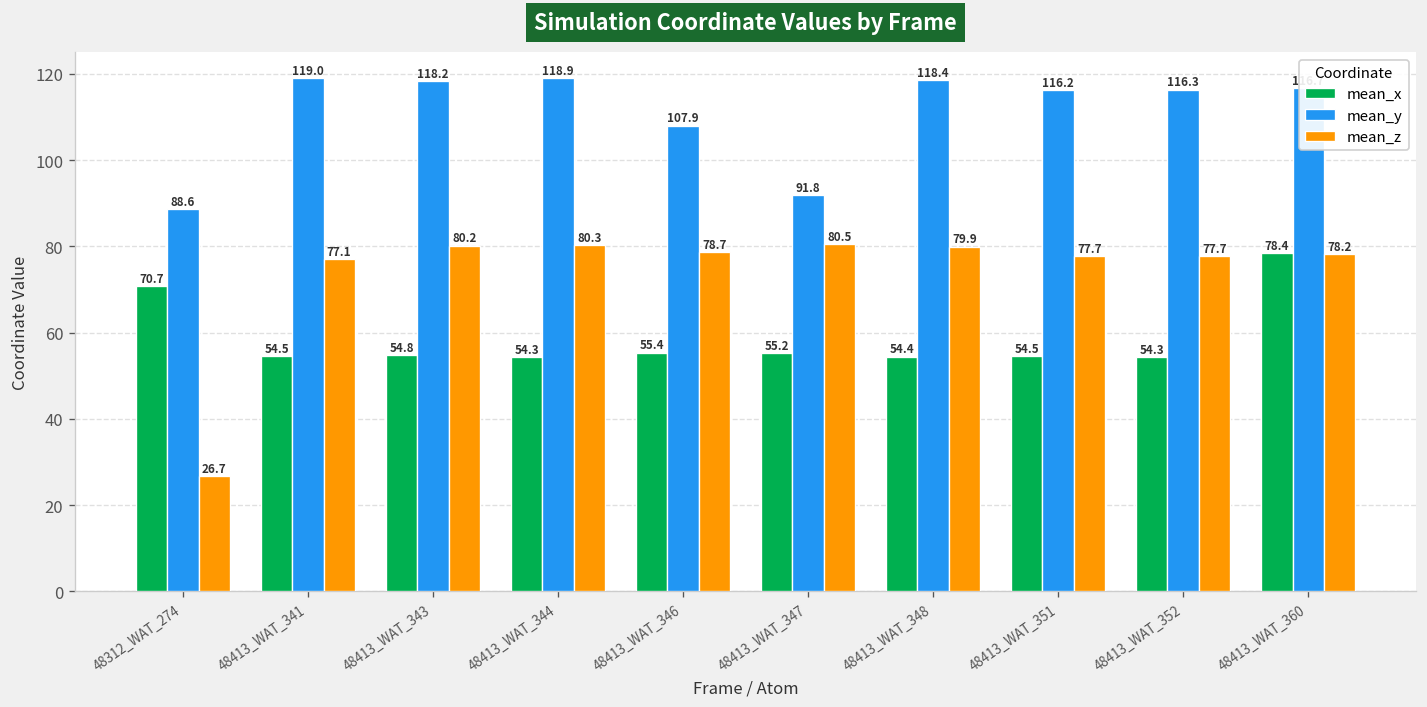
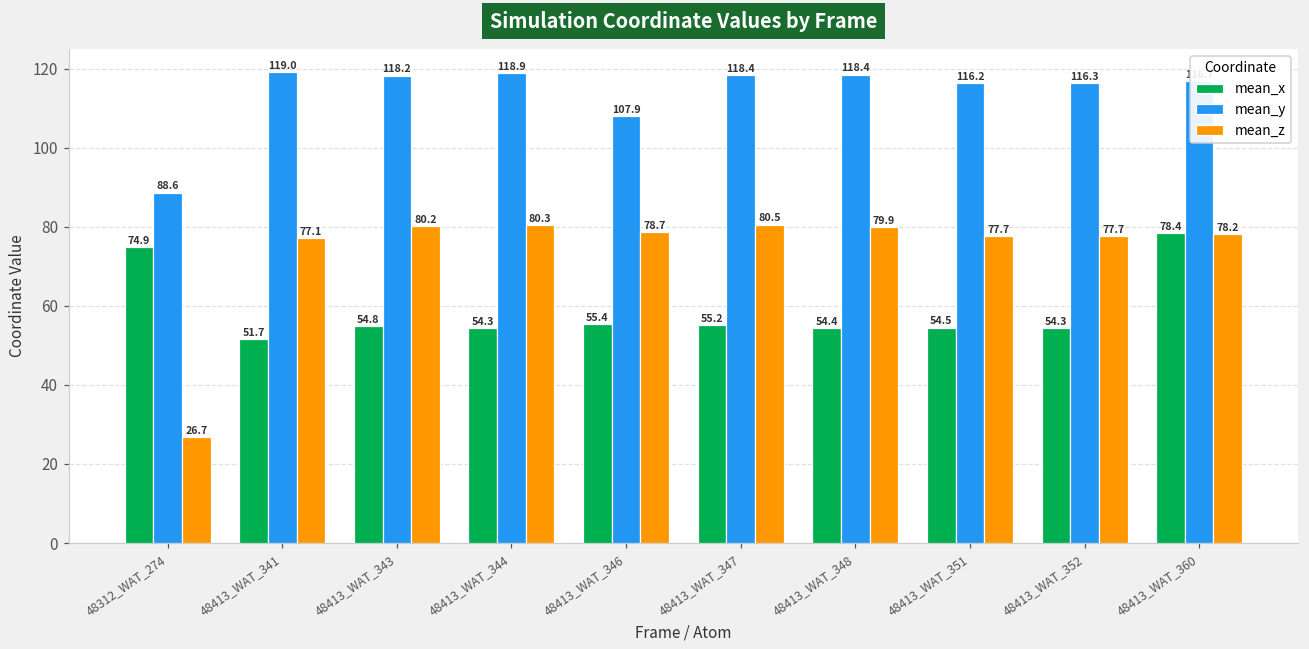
mean_x, 48312_WAT_274: 70.7 -> 74.9
mean_x, 48413_WAT_341: 54.5 -> 51.7
mean_y, 48413_WAT_347: 91.8 -> 118.4
